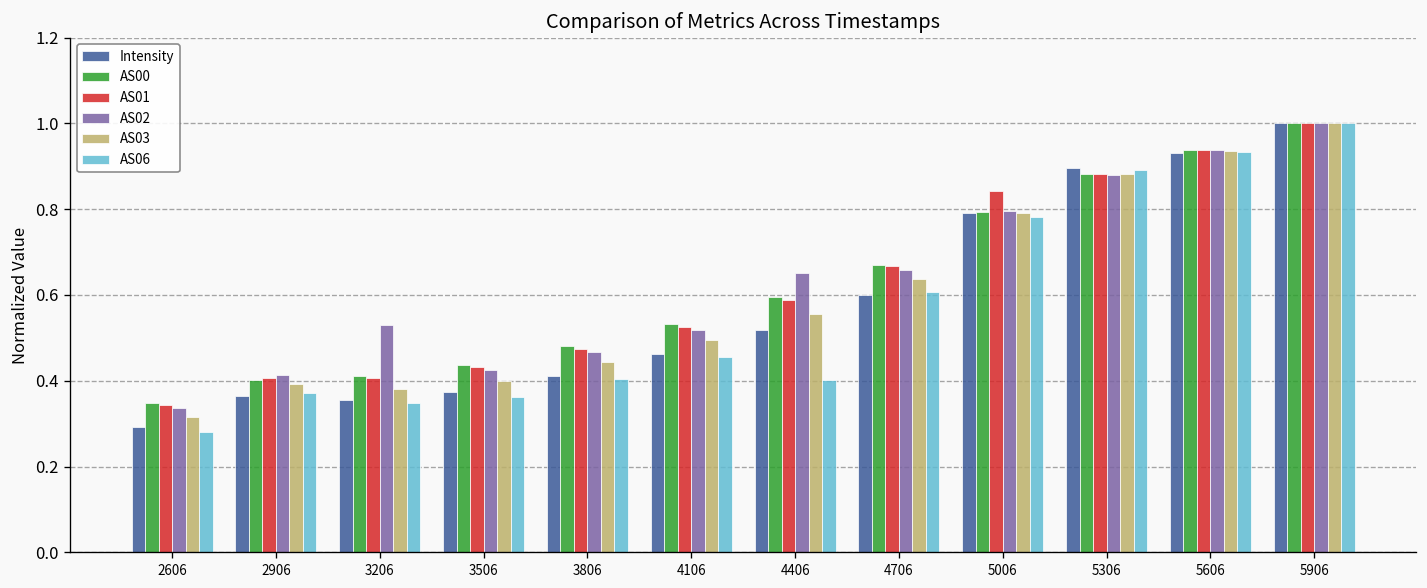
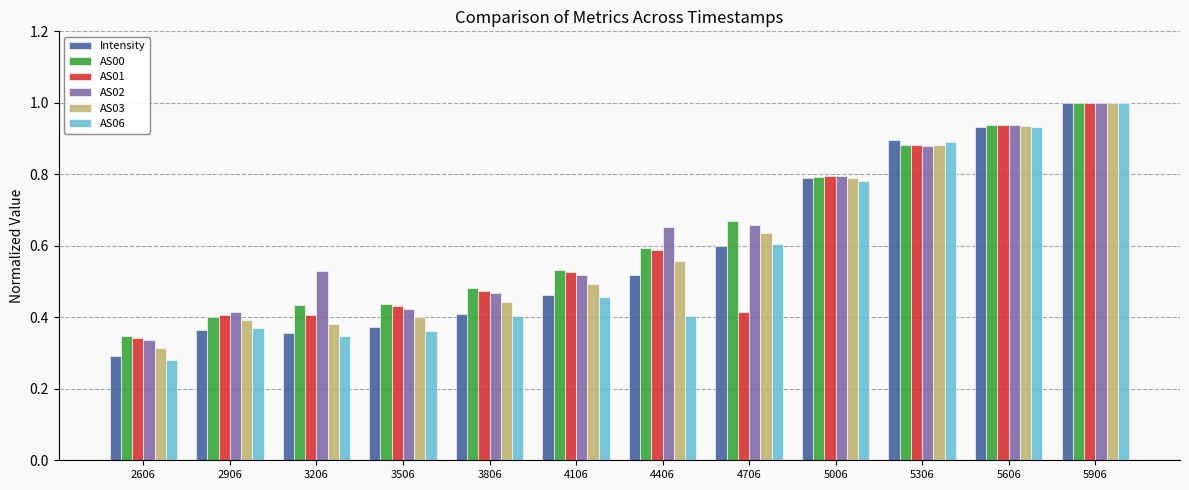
AS00, 3206: 0.41 -> 0.44
AS01, 4706: 0.67 -> 0.42
AS01, 5006: 0.84 -> 0.79
